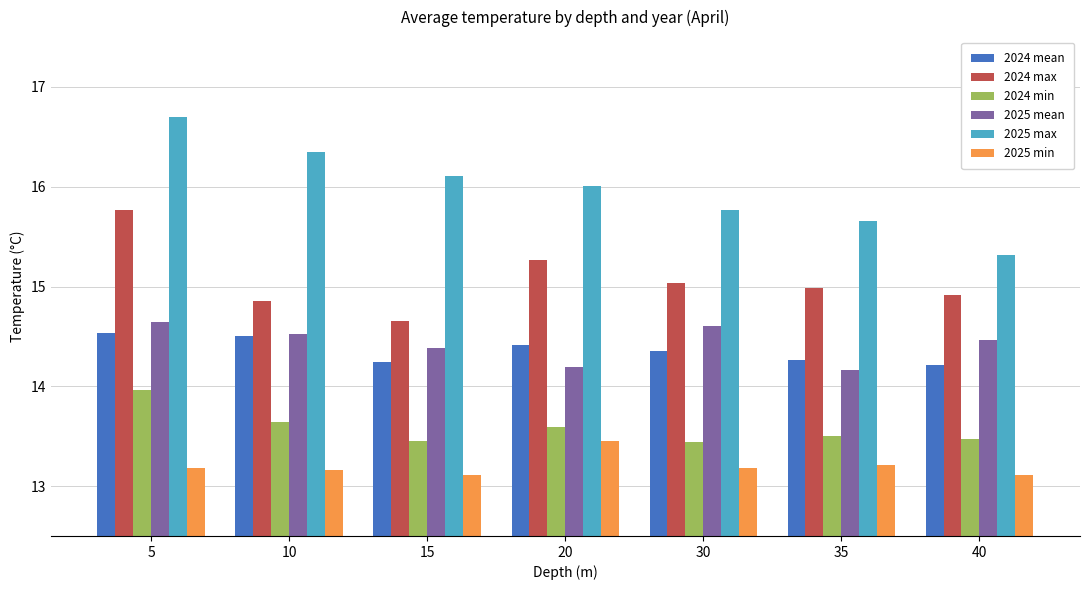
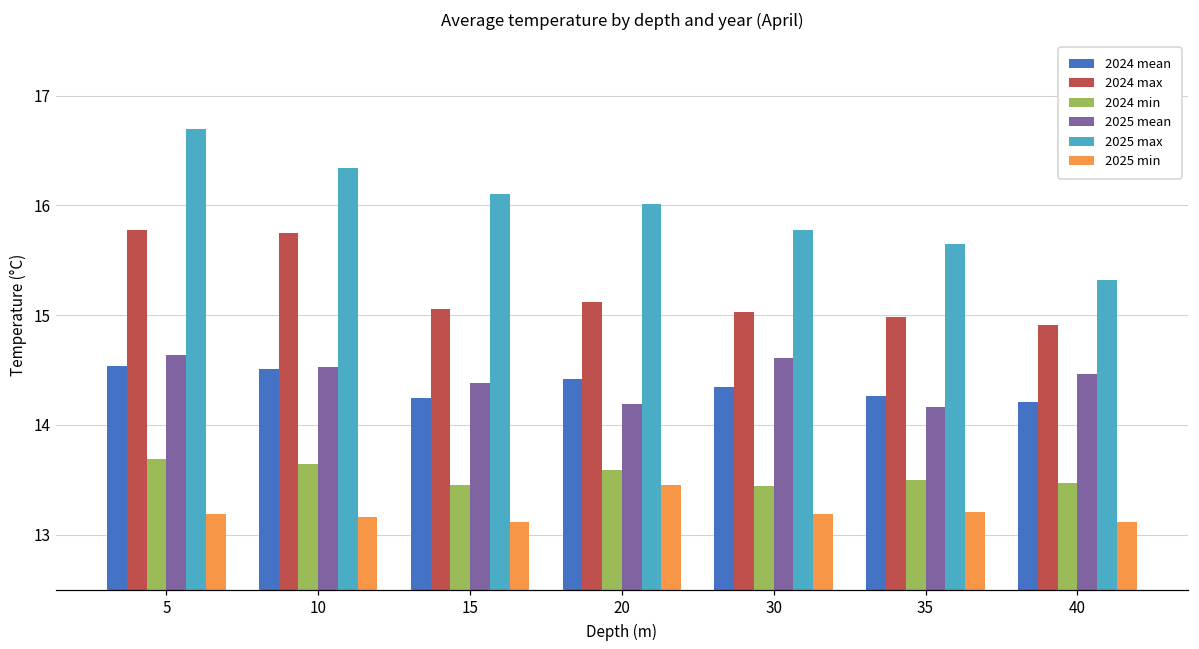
2024 min, 5: 14.0 -> 13.7
2024 max, 10: 14.9 -> 15.7
2024 max, 15: 14.7 -> 15.1
2024 max, 20: 15.3 -> 15.1
